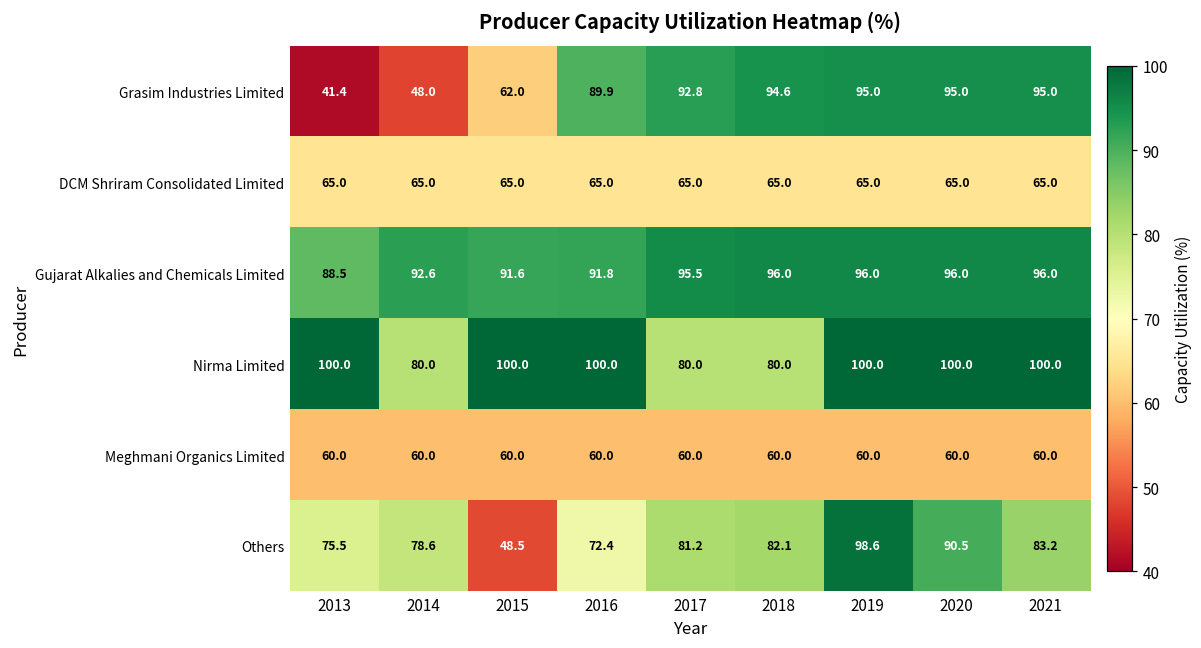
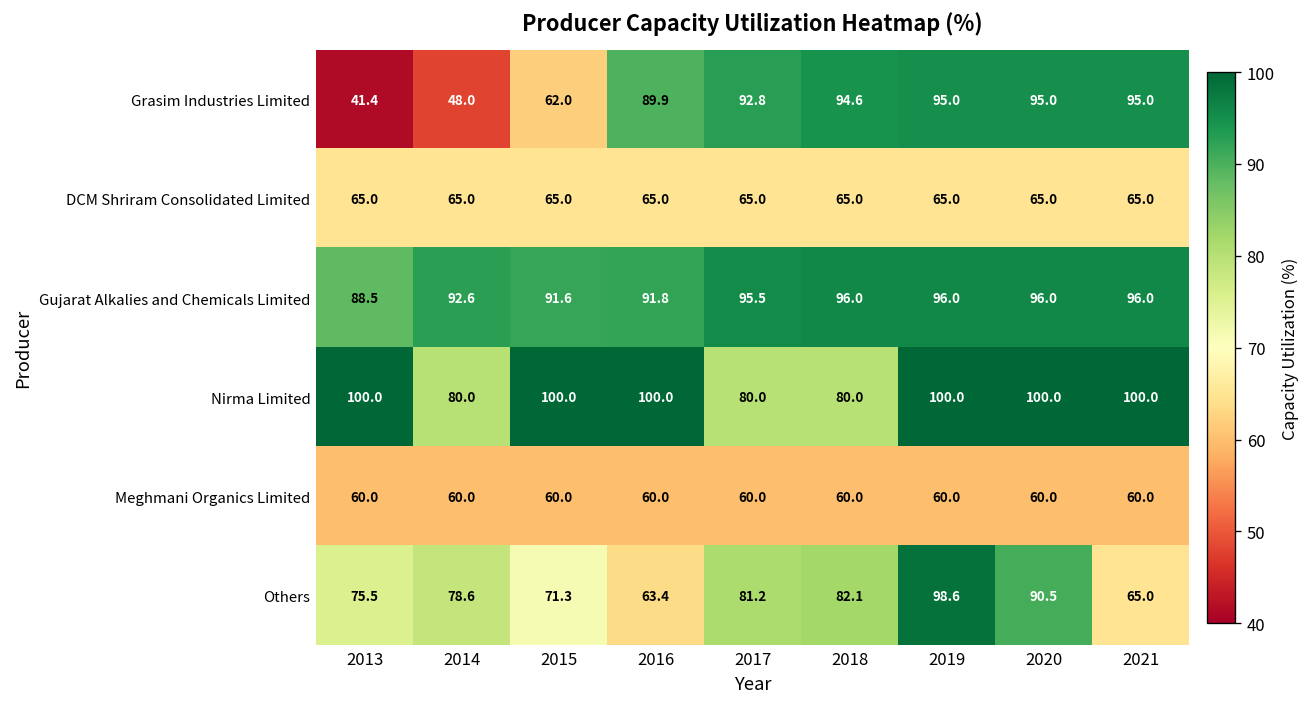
Others, 2015: 48.5 -> 71.3
Others, 2016: 72.4 -> 63.4
Others, 2021: 83.2 -> 65.0
